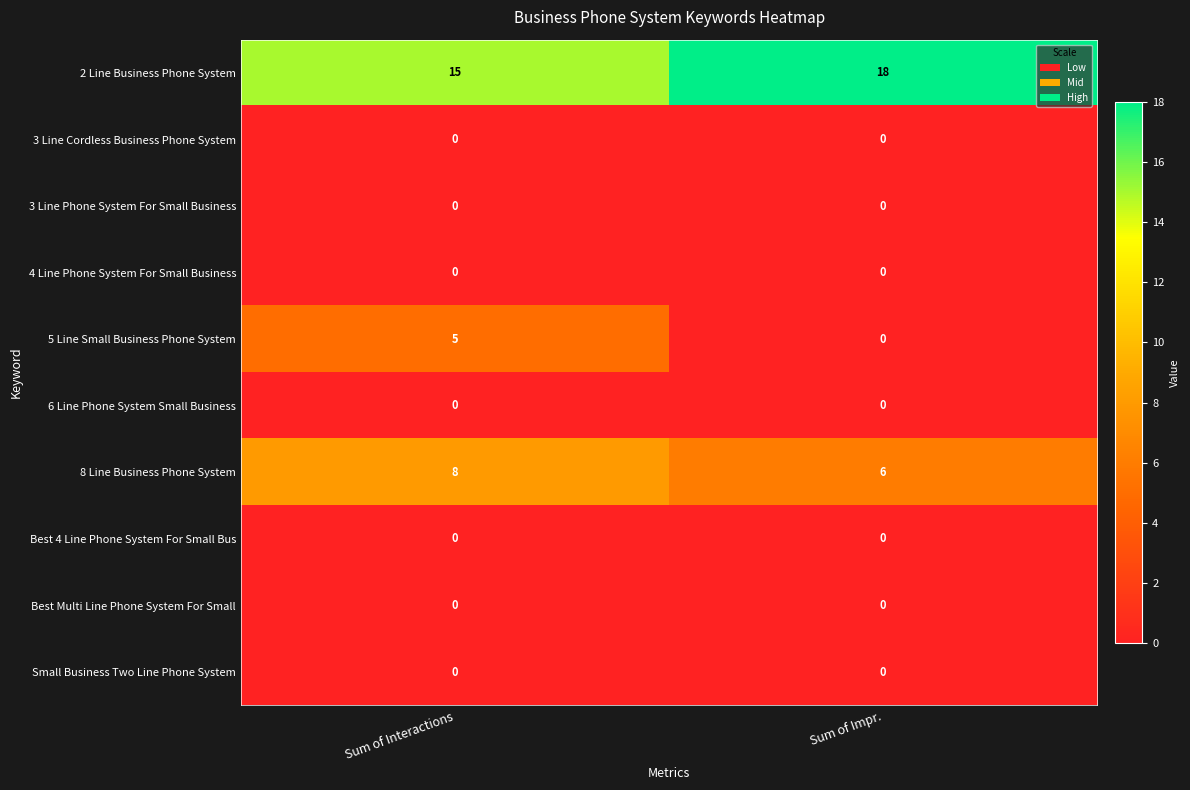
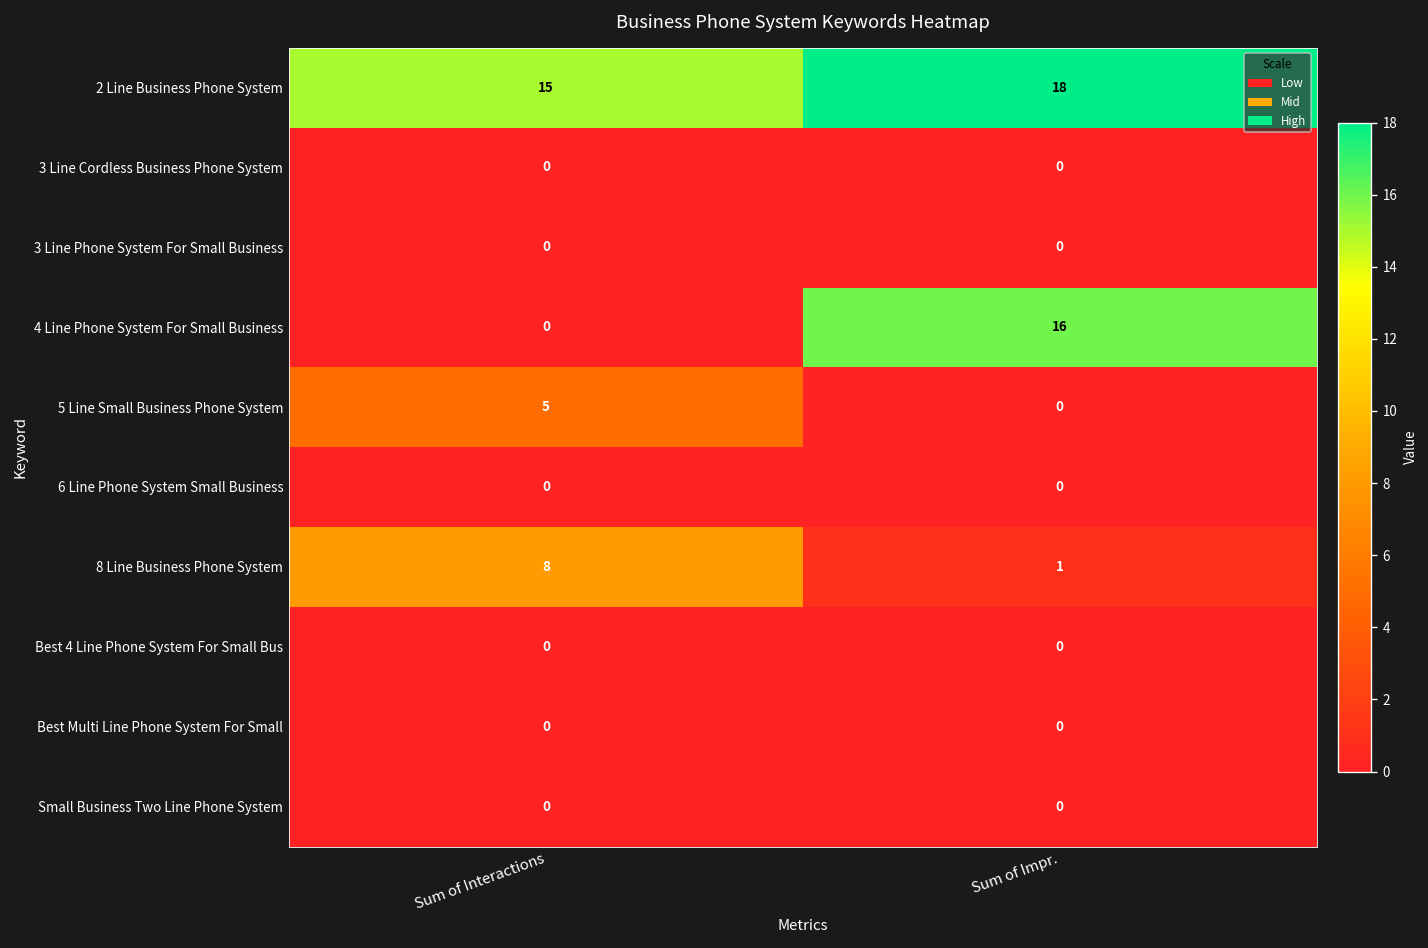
4 Line Phone System For Small Business, Sum of Impr.: 0 -> 16
8 Line Business Phone System, Sum of Impr.: 6 -> 1
